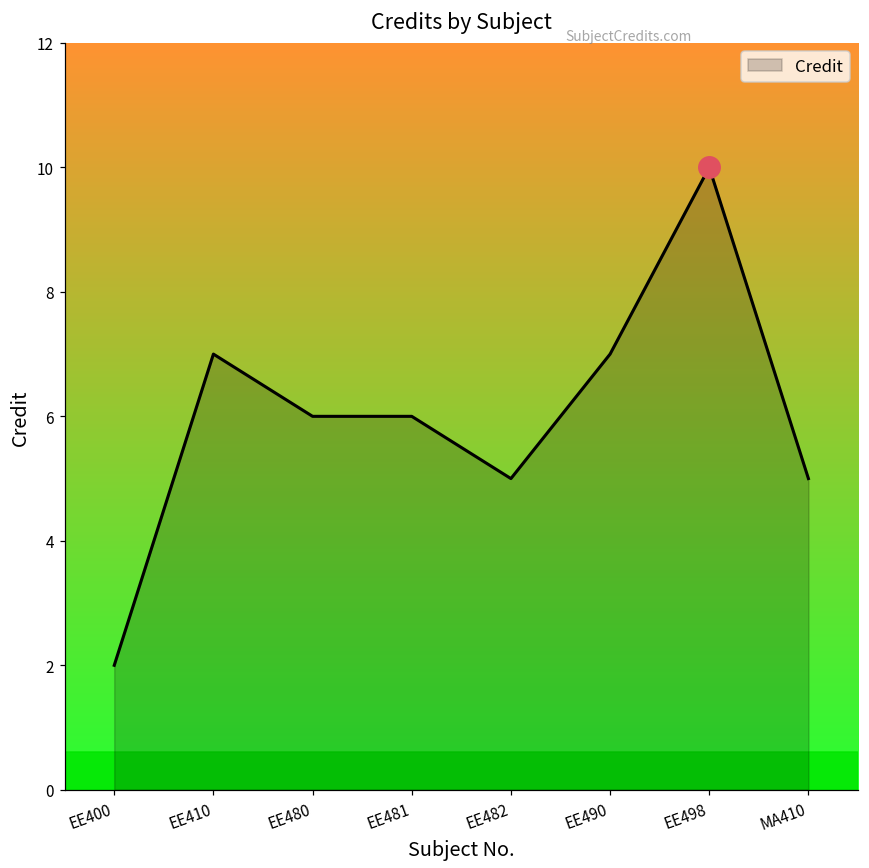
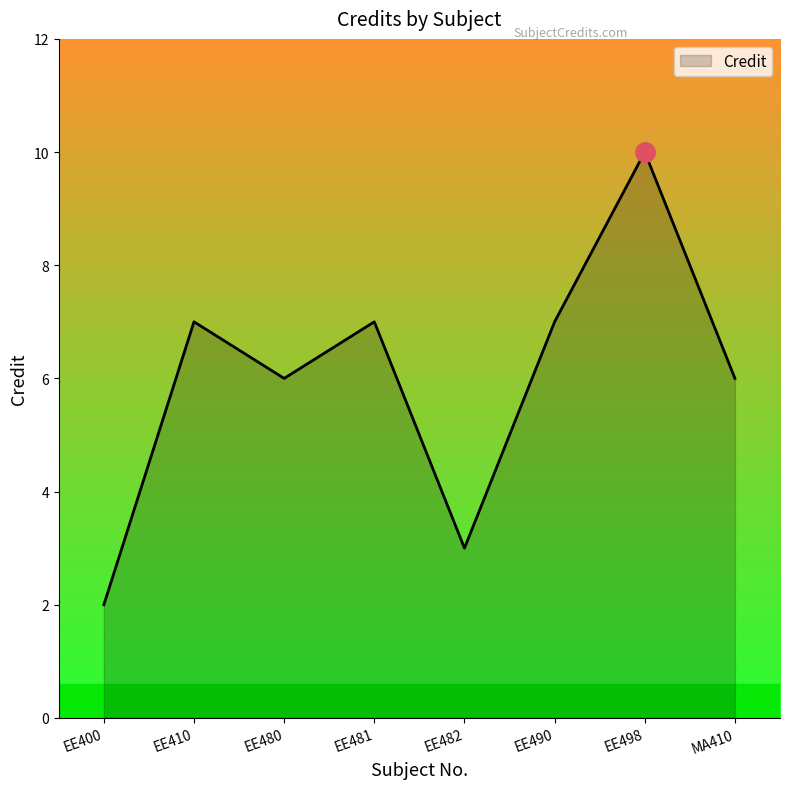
Credit, EE481: 6 -> 7
Credit, EE482: 5 -> 3
Credit, MA410: 5 -> 6
